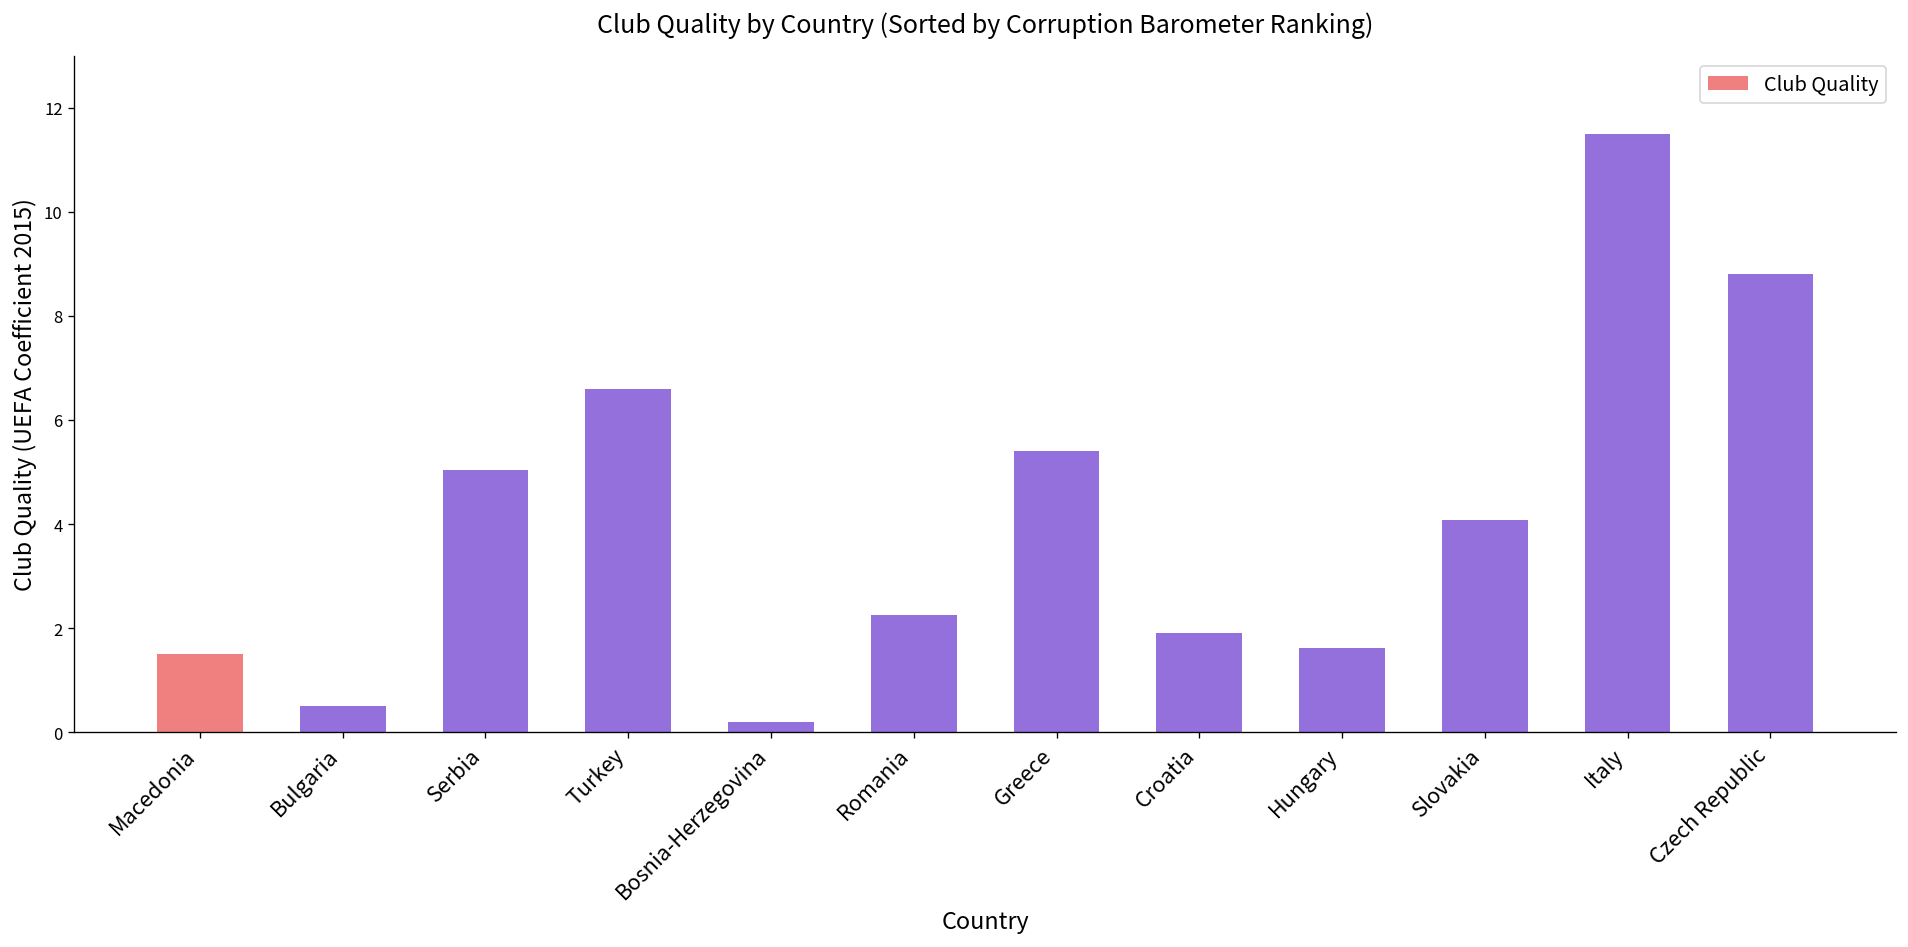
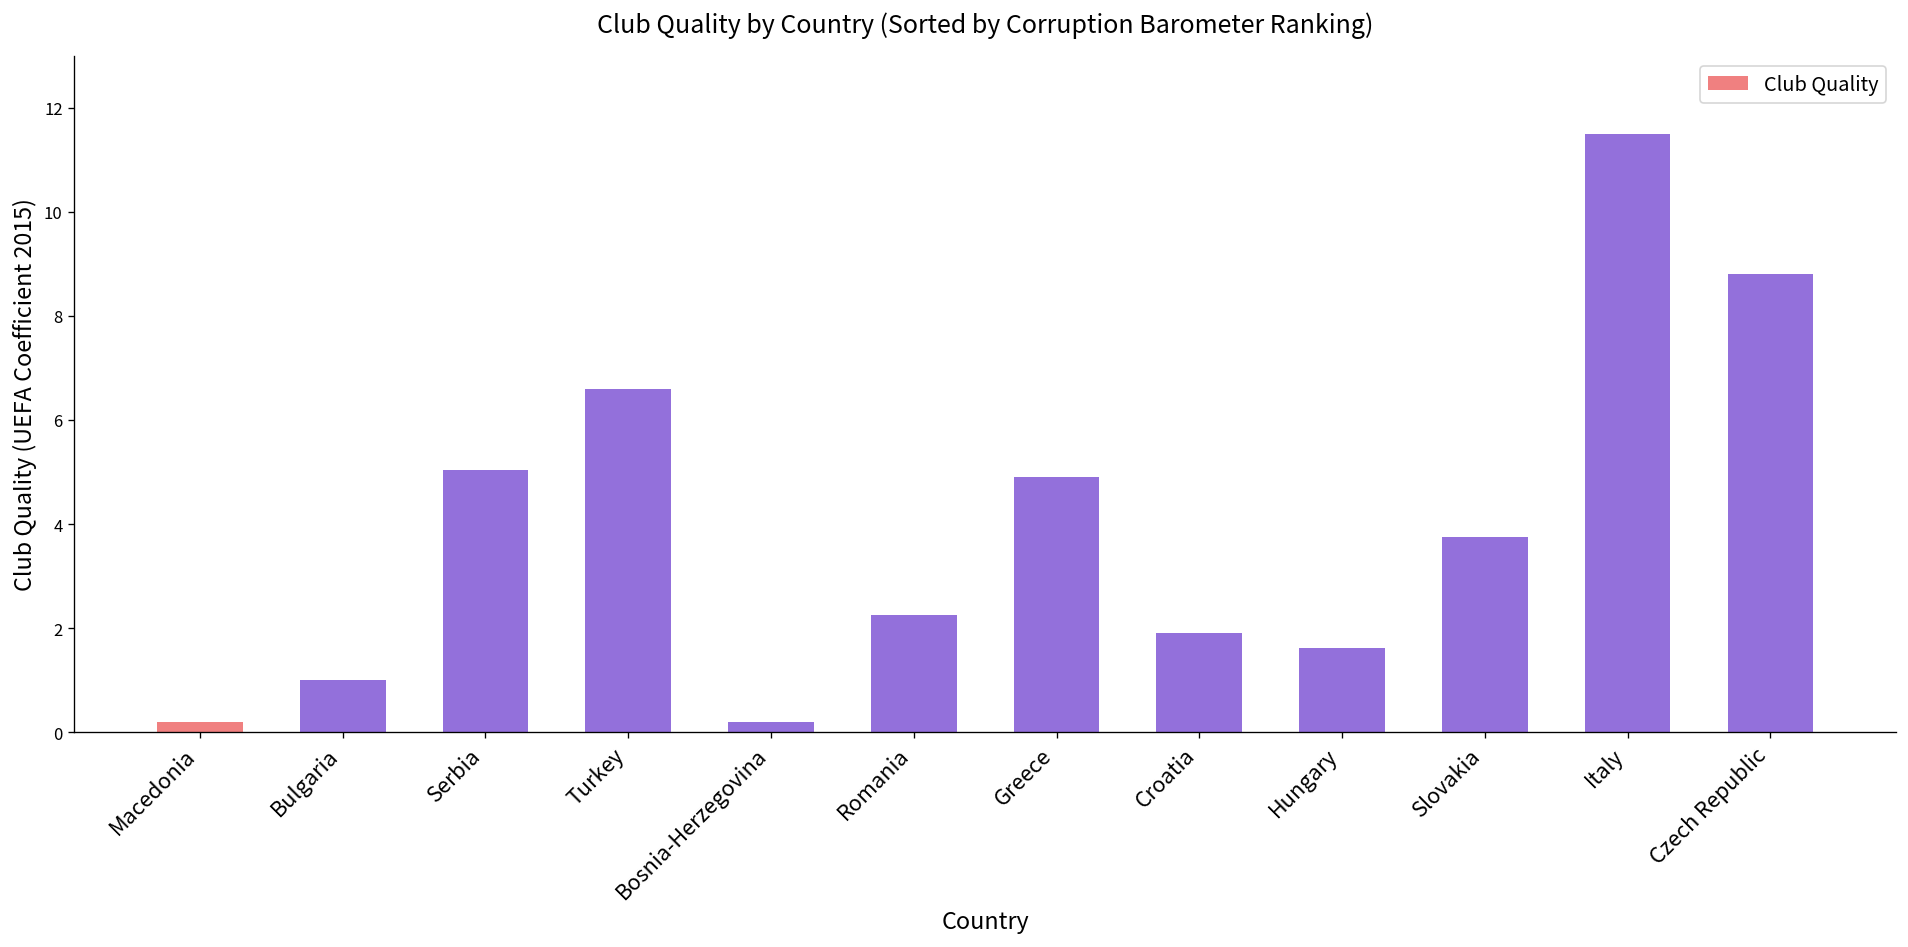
Macedonia: 1.5 -> 0.2
Bulgaria: 0.5 -> 1.0
Greece: 5.4 -> 4.9
Slovakia: 4.1 -> 3.8
